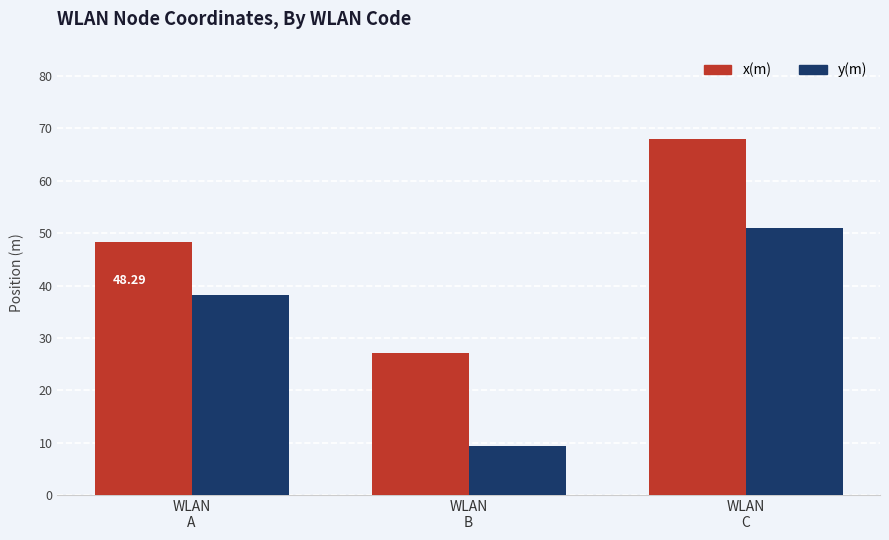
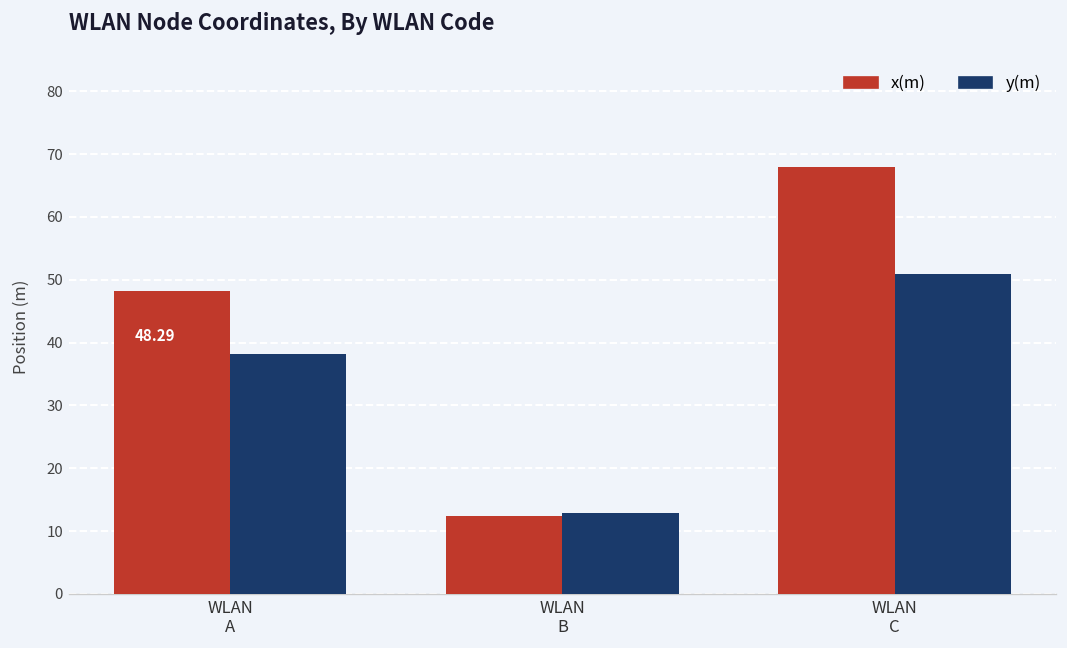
x(m), WLAN B: 27 -> 12
y(m), WLAN B: 9 -> 13
